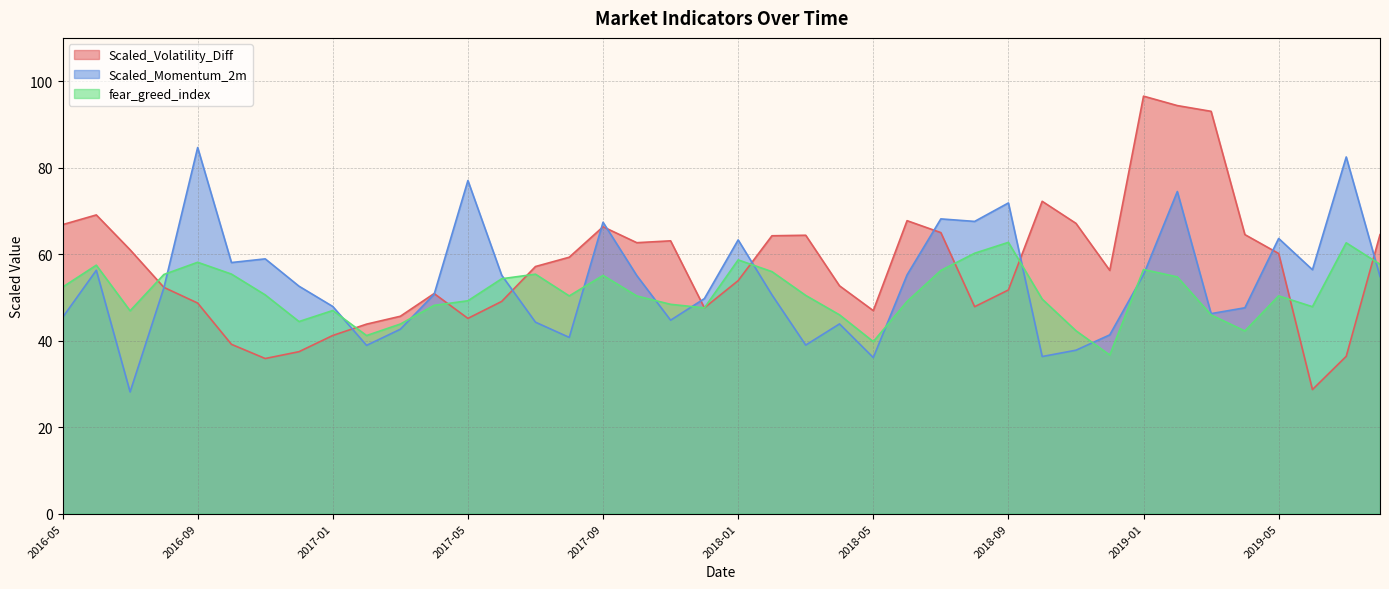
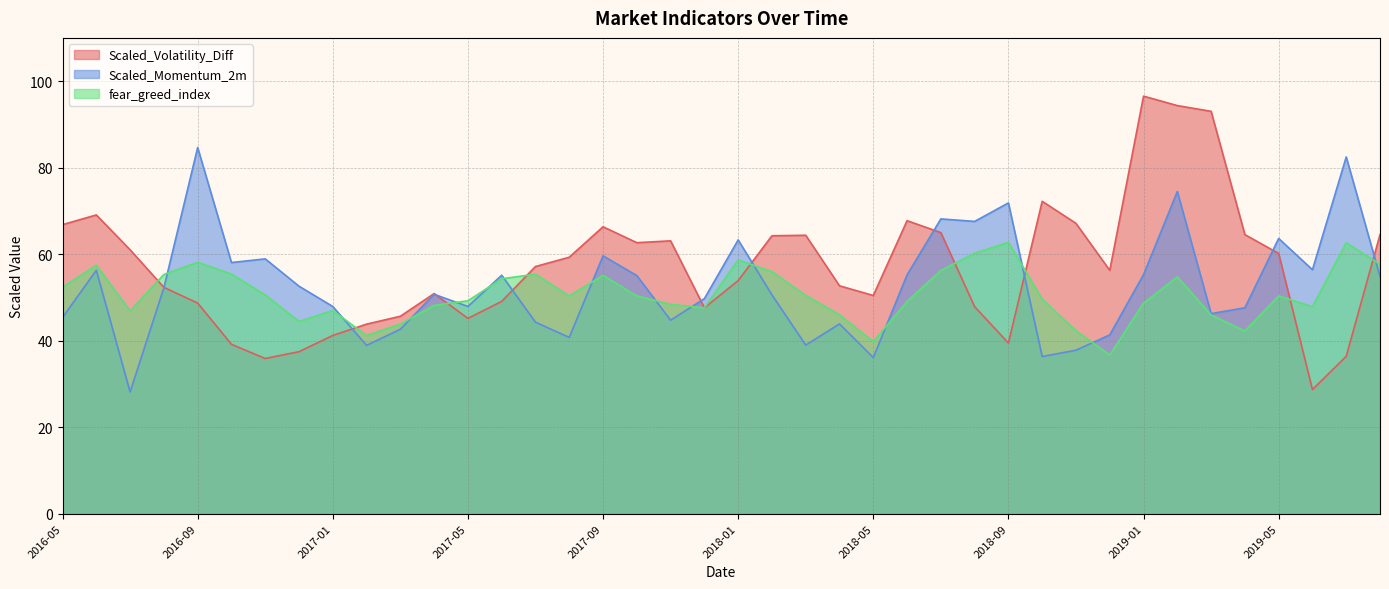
Scaled_Momentum_2m, 2017-05: 77 -> 48
Scaled_Momentum_2m, 2017-09: 67 -> 60
Scaled_Volatility_Diff, 2018-05: 47 -> 50
Scaled_Volatility_Diff, 2018-09: 52 -> 39
fear_greed_index, 2019-01: 56 -> 49
